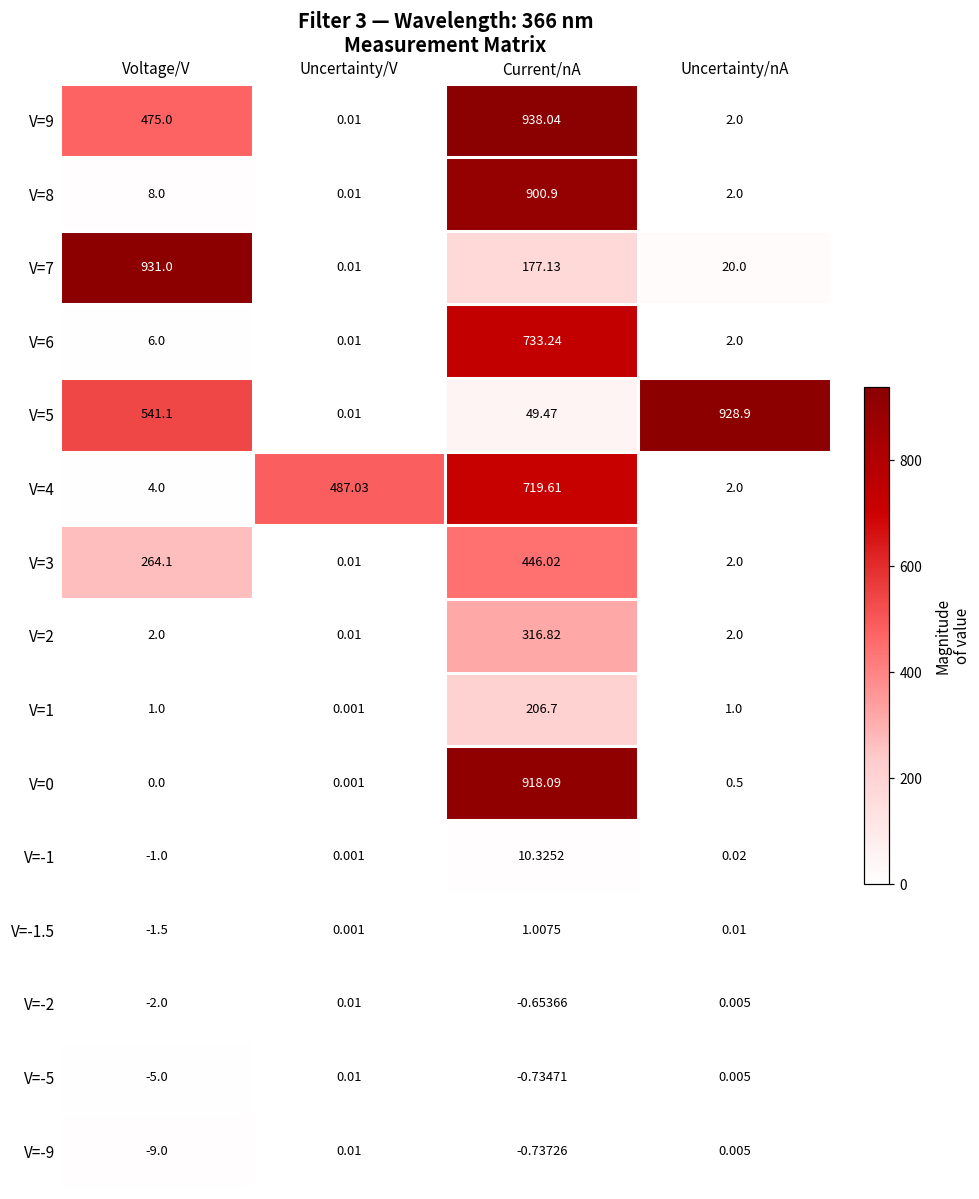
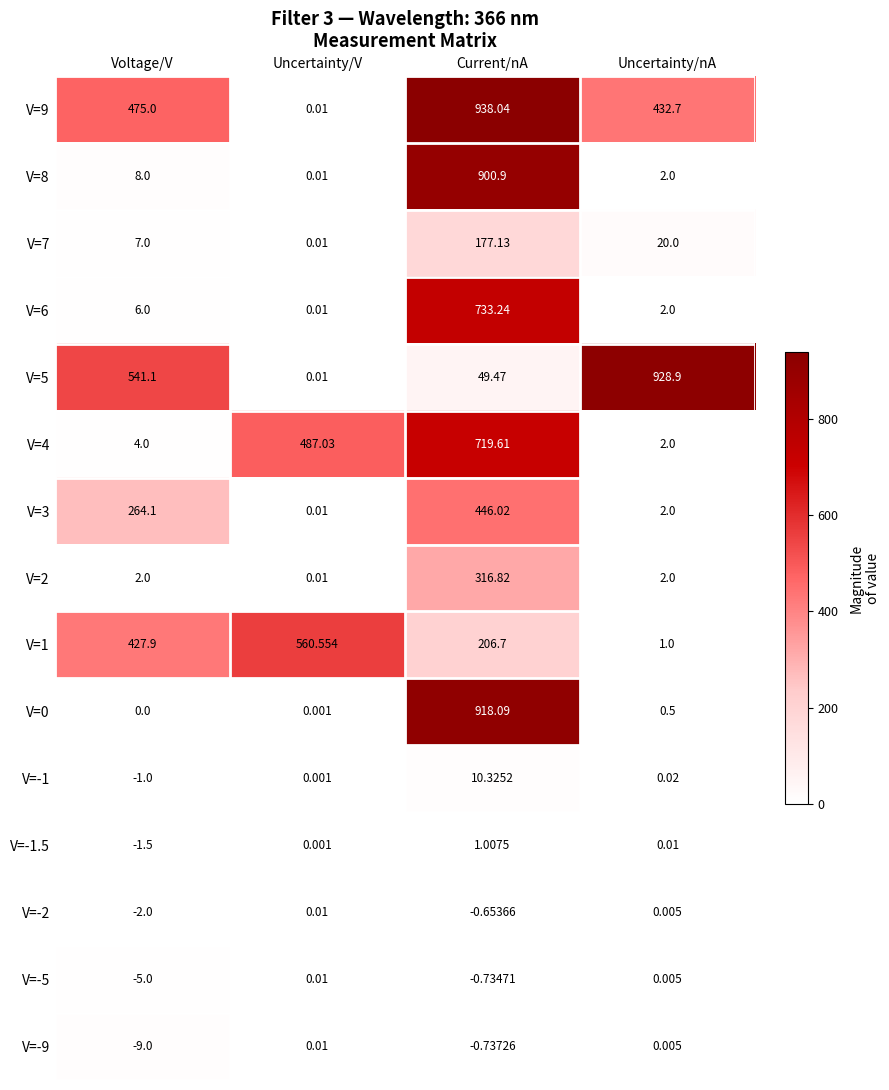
V=9, Uncertainty/nA: 2.0 -> 432.7
V=7, Voltage/V: 931.0 -> 7.0
V=1, Voltage/V: 1.0 -> 427.9
V=1, Uncertainty/V: 0.001 -> 560.554
